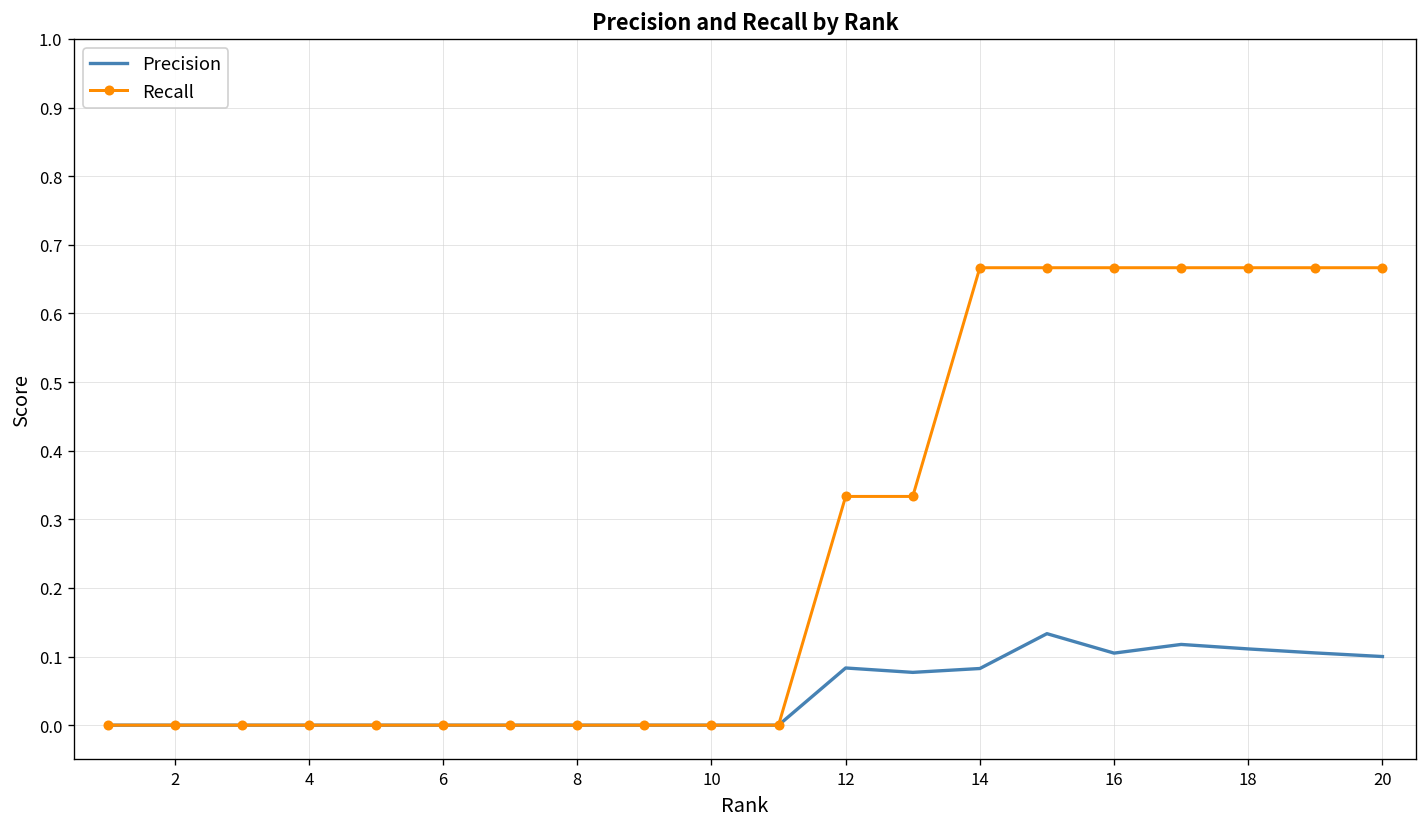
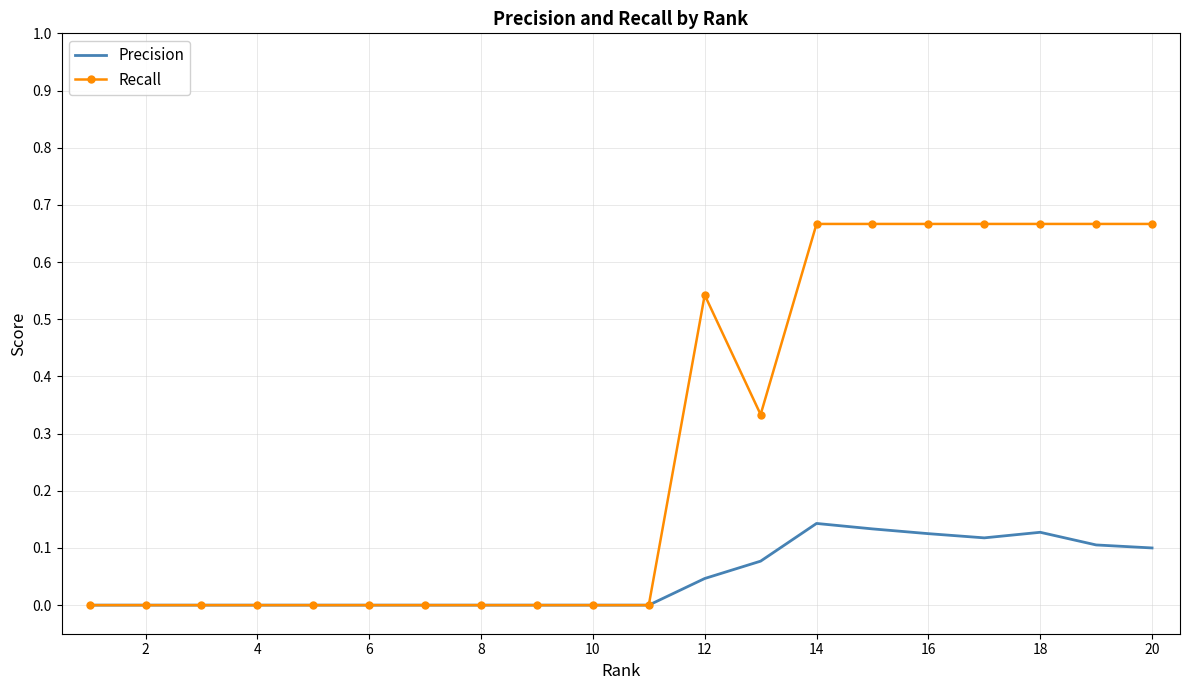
Precision, 12: 0.08 -> 0.05
Recall, 12: 0.33 -> 0.54
Precision, 14: 0.08 -> 0.14
Precision, 16: 0.11 -> 0.13
Precision, 18: 0.11 -> 0.13
